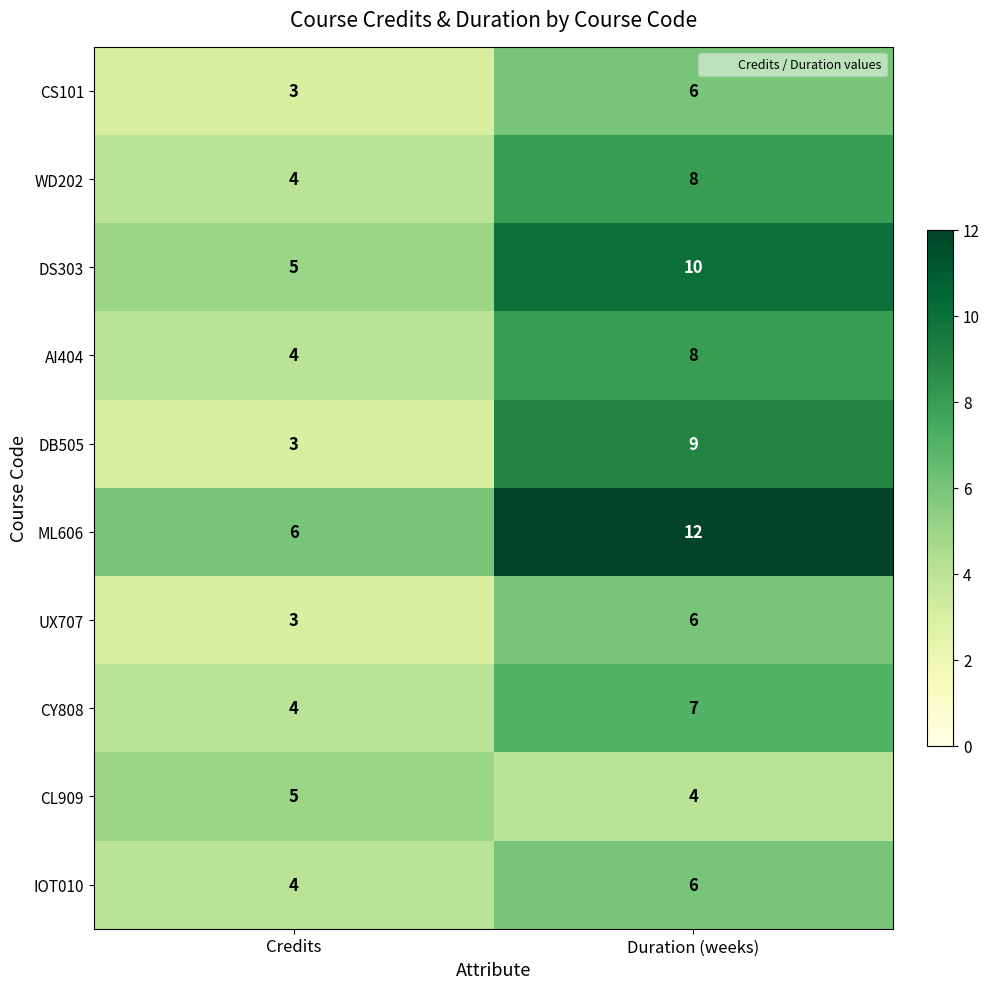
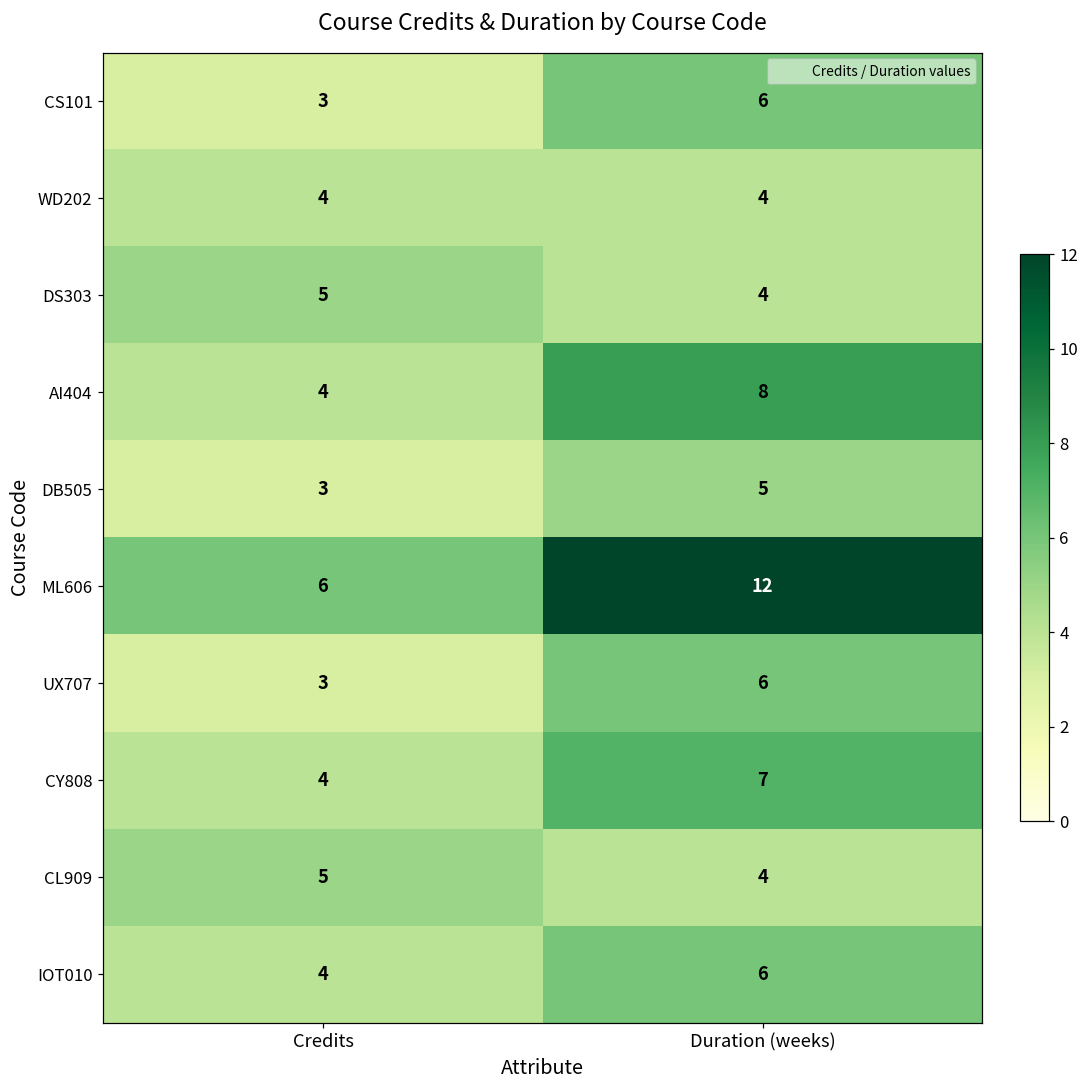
WD202, Duration (weeks): 8 -> 4
DS303, Duration (weeks): 10 -> 4
DB505, Duration (weeks): 9 -> 5
